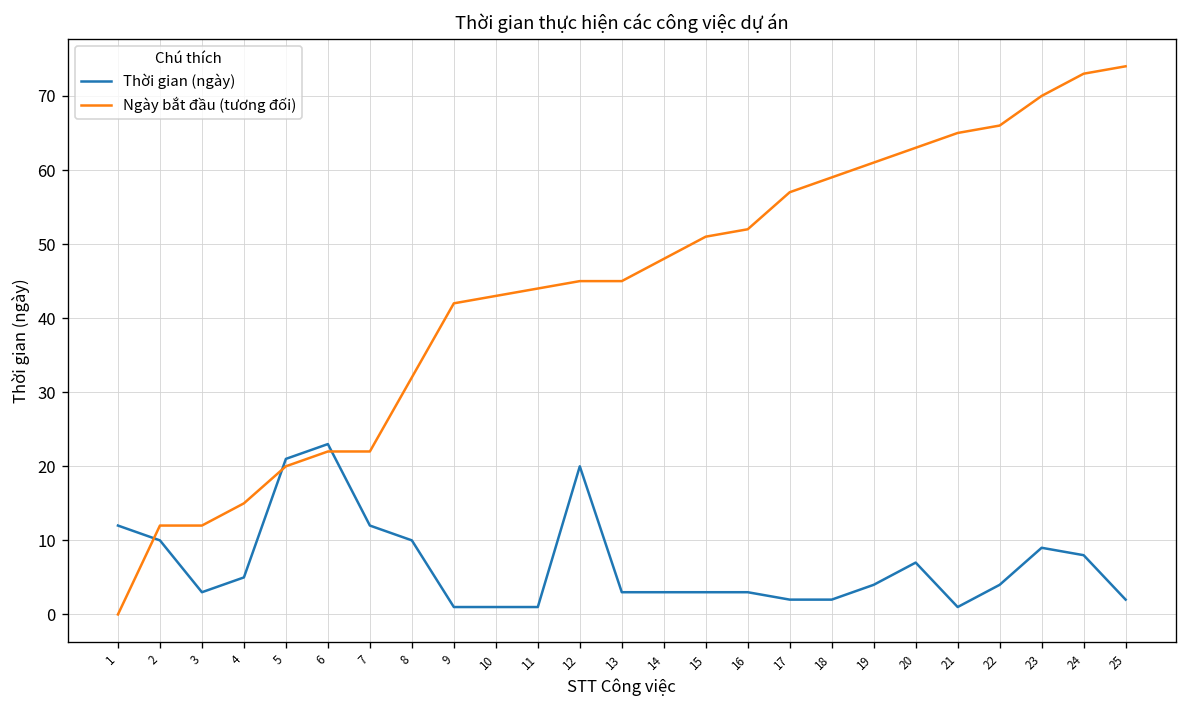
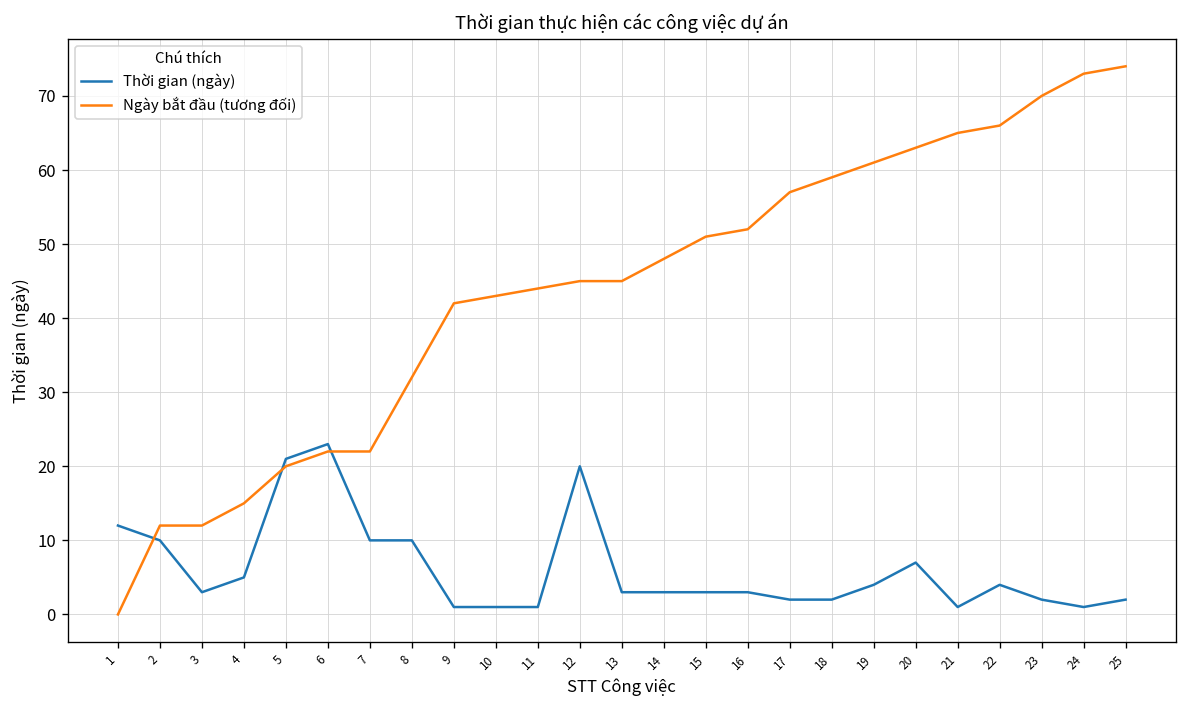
Thời gian (ngày), 7: 12 -> 10
Thời gian (ngày), 23: 9 -> 2
Thời gian (ngày), 24: 8 -> 1
